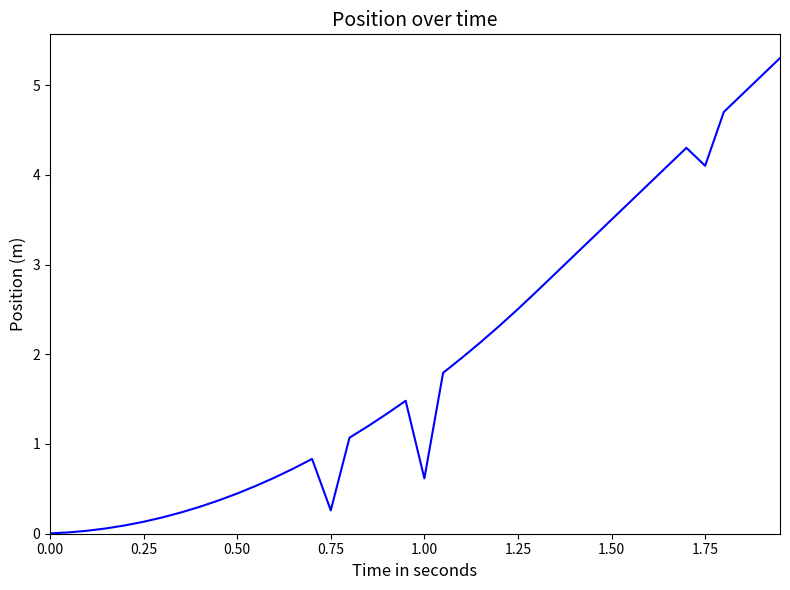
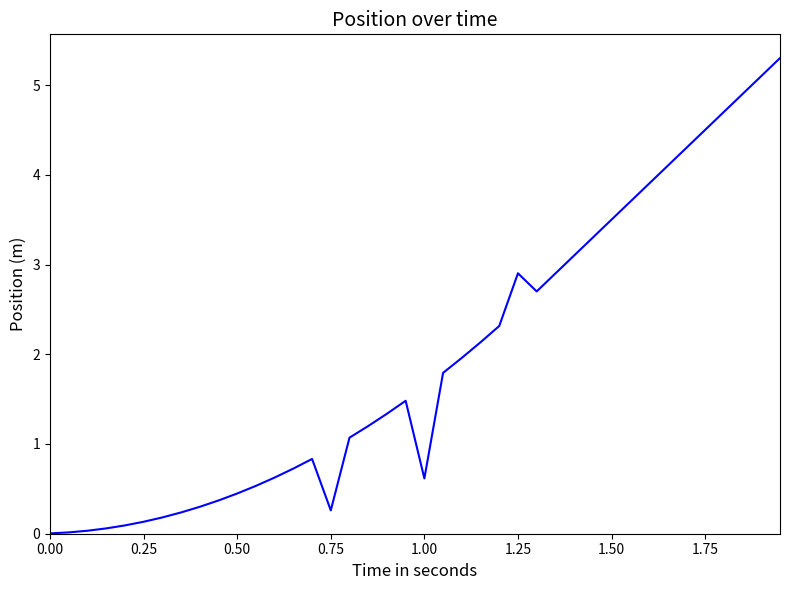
1.25: 2.5 -> 2.9
1.75: 4.1 -> 4.5
